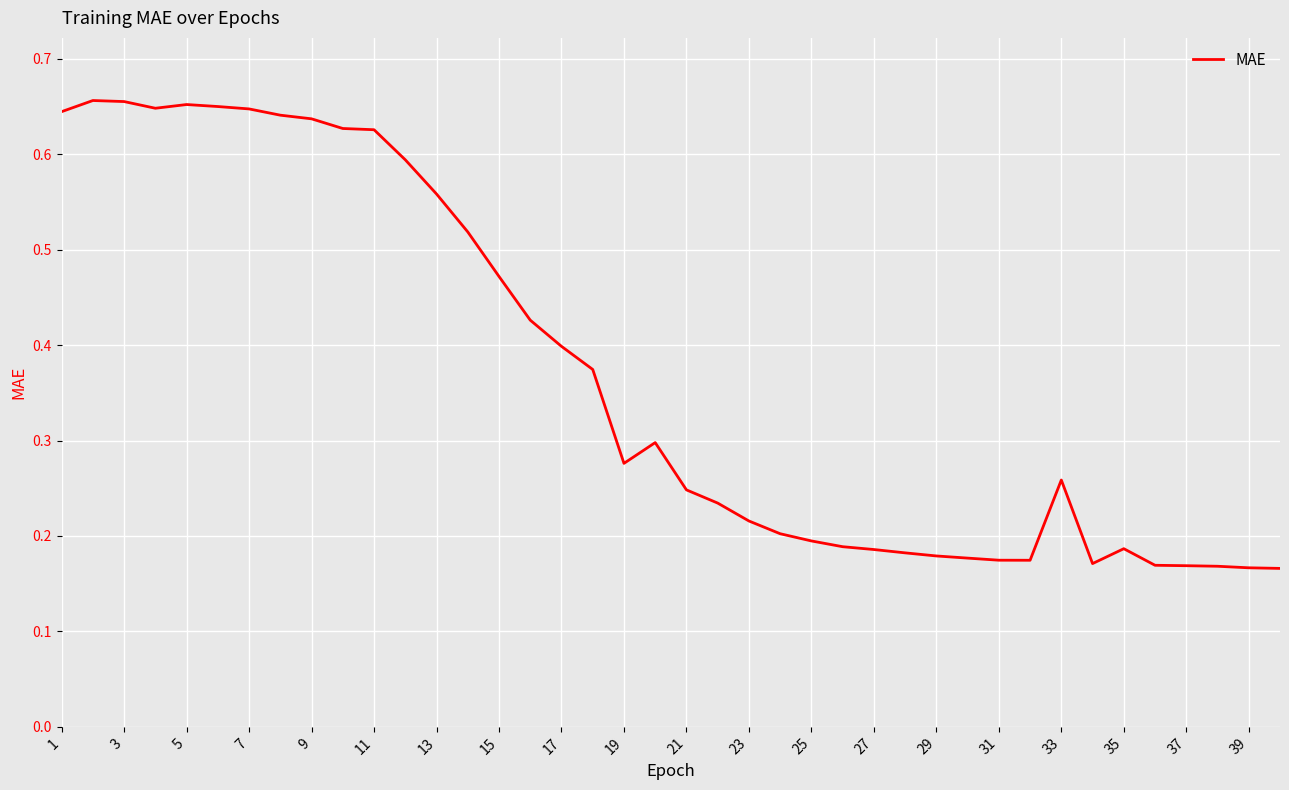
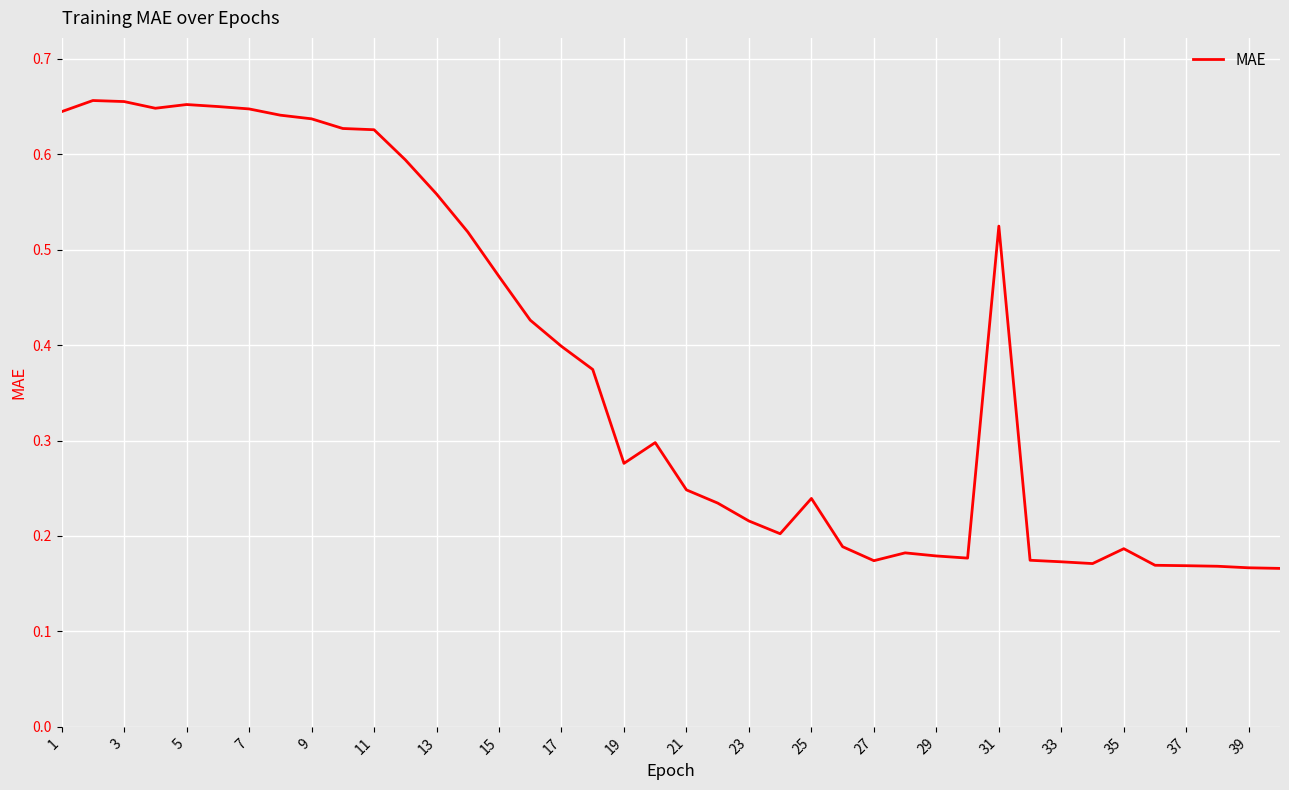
25: 0.19 -> 0.24
27: 0.19 -> 0.17
31: 0.17 -> 0.52
33: 0.26 -> 0.17
